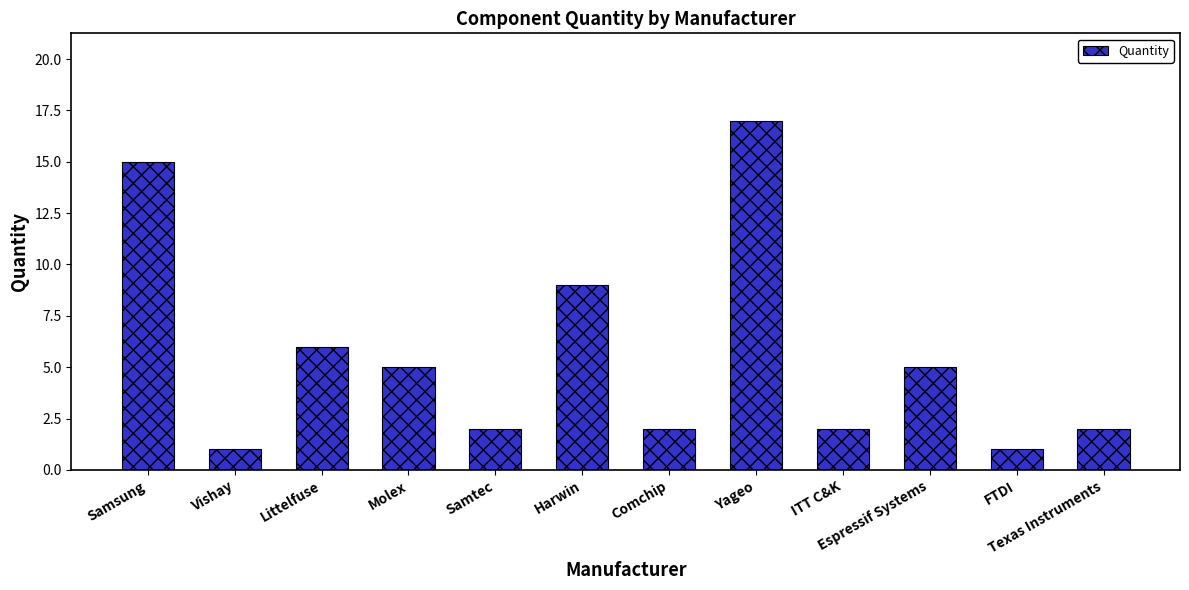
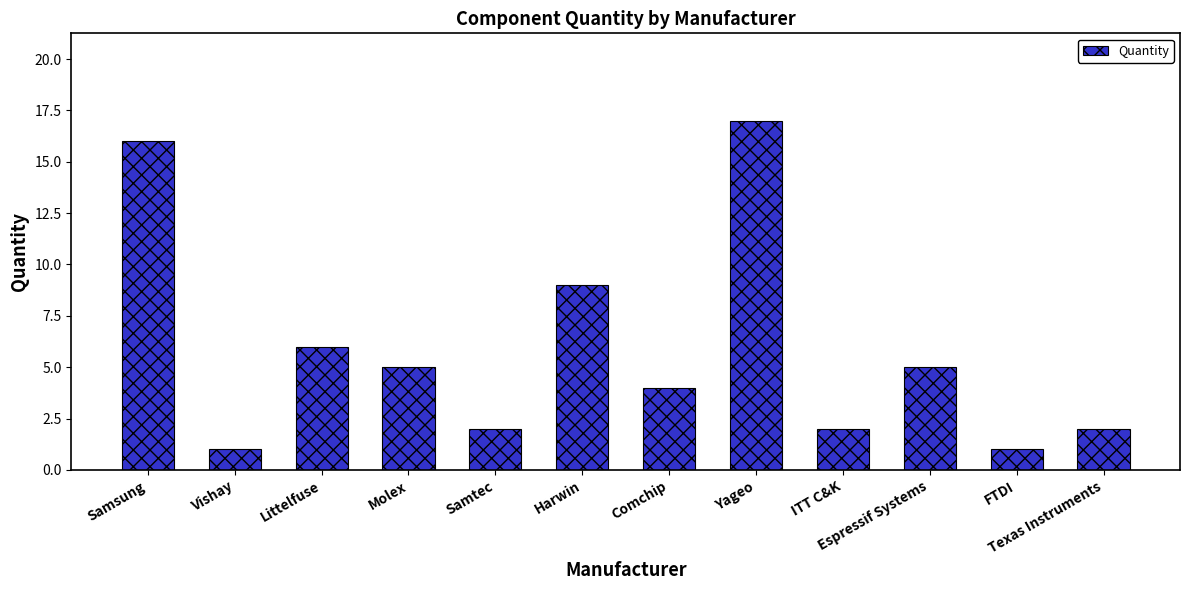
Samsung: 15 -> 16
Comchip: 2 -> 4
